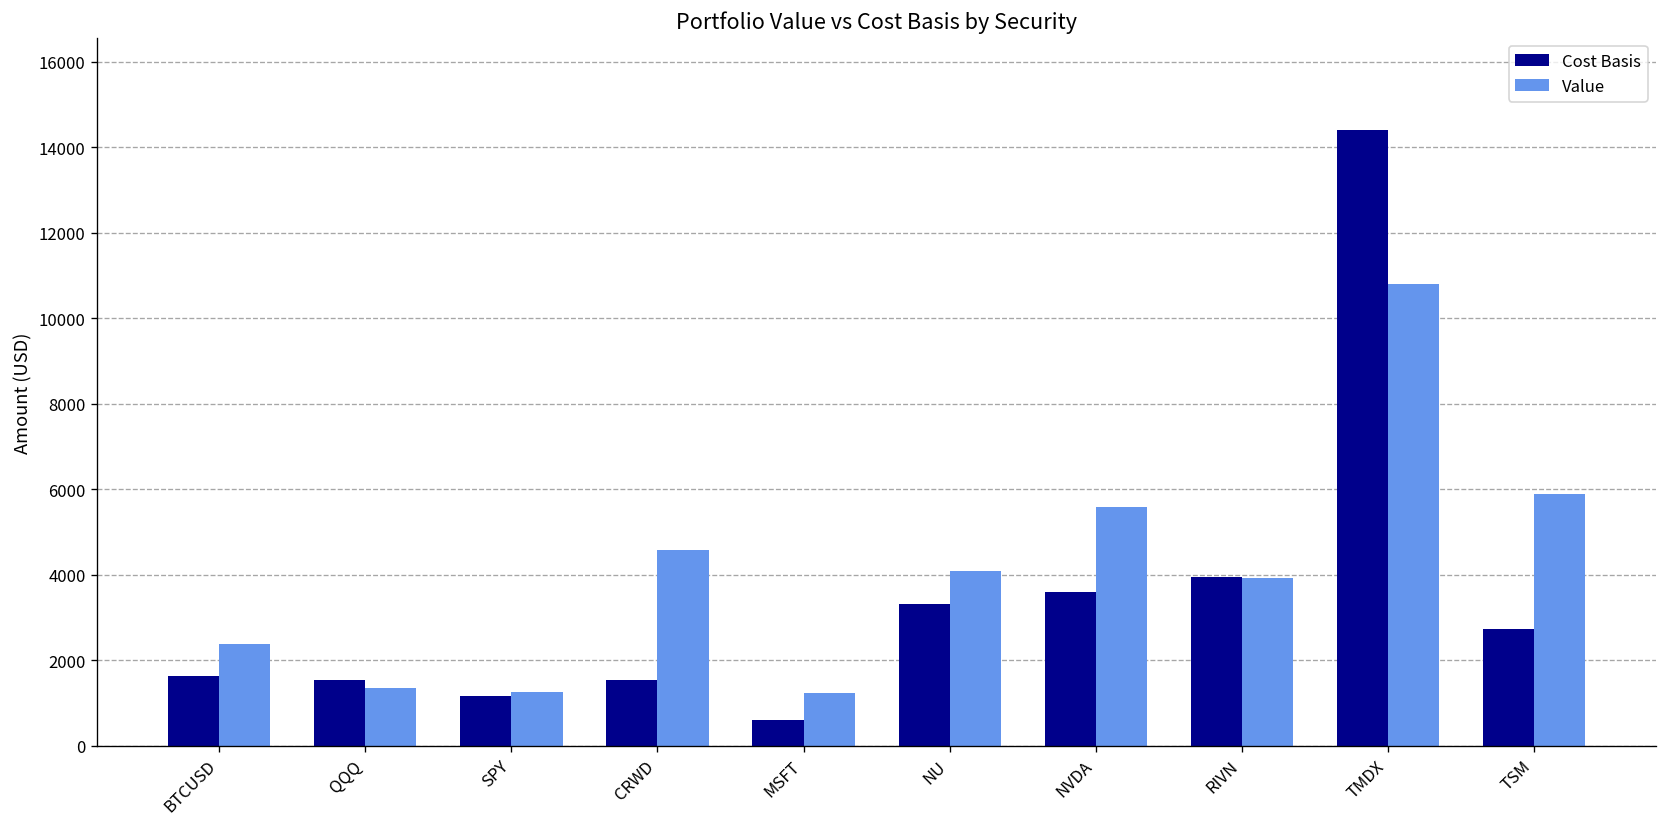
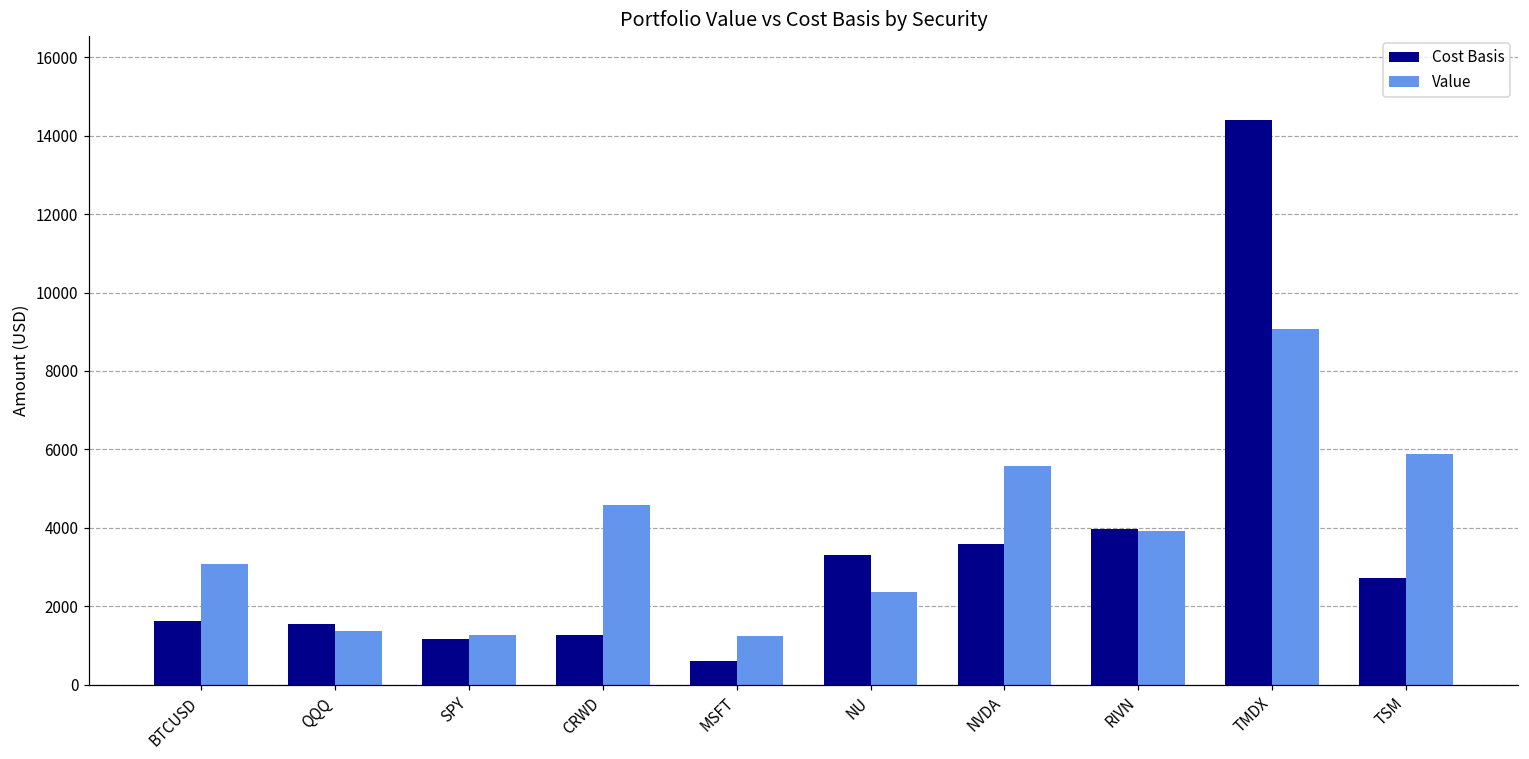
Value, BTCUSD: 2400 -> 3100
Cost Basis, CRWD: 1500 -> 1300
Value, NU: 4100 -> 2400
Value, TMDX: 10800 -> 9100
